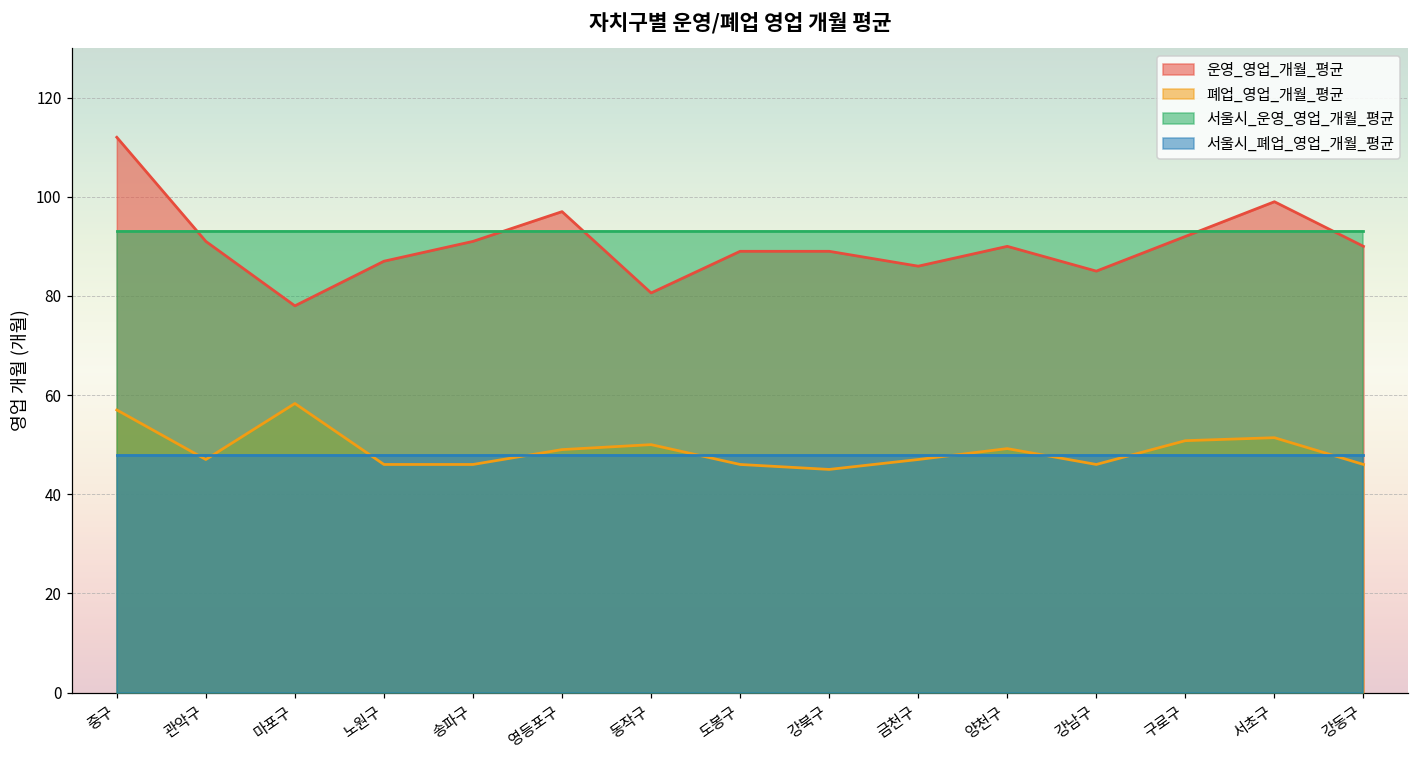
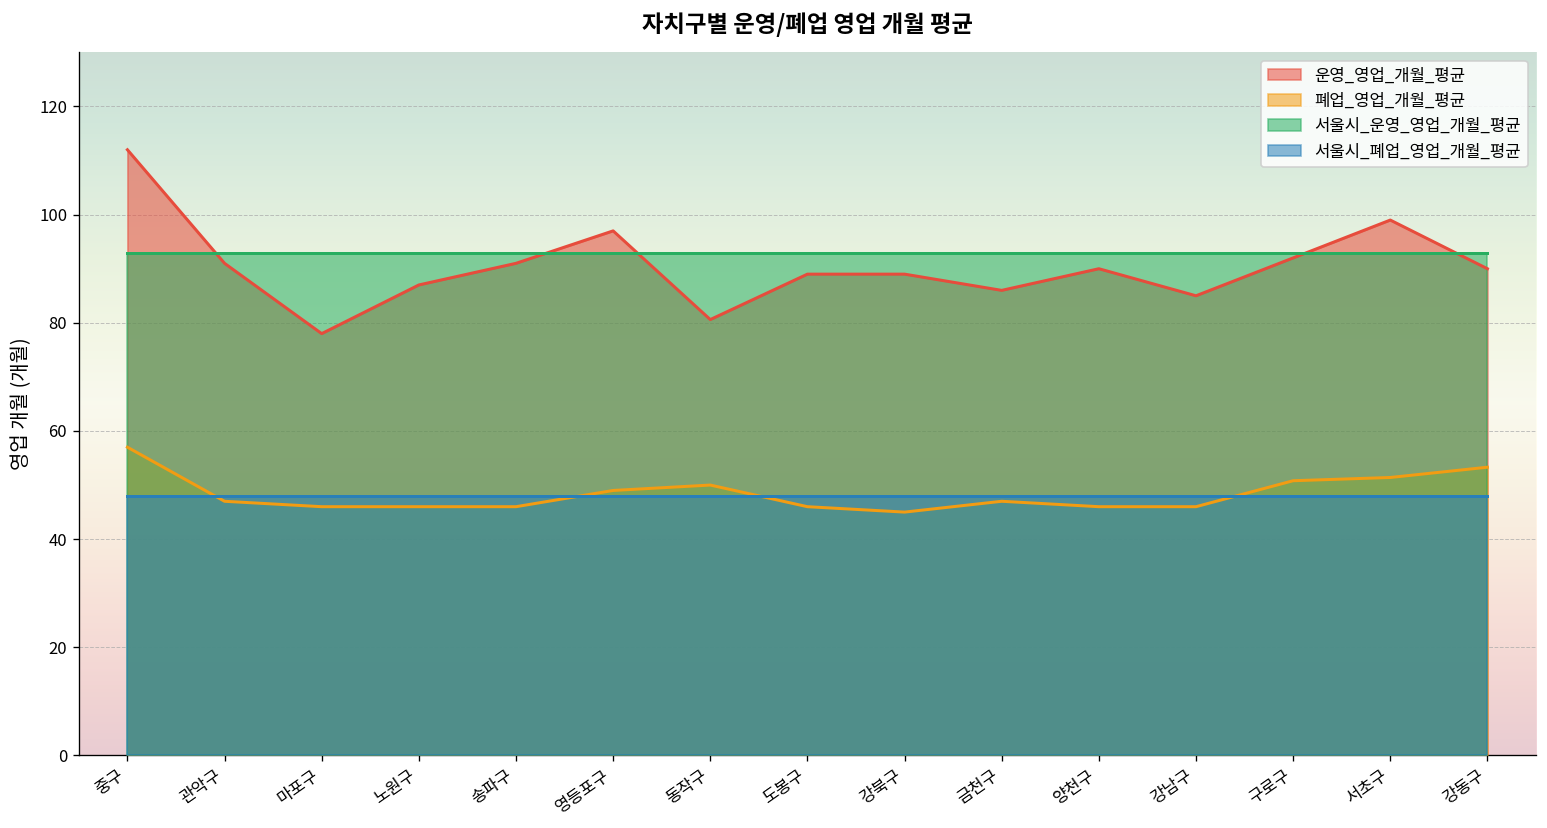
폐업_영업_개월_평균, 마포구: 58 -> 46
폐업_영업_개월_평균, 양천구: 49 -> 46
폐업_영업_개월_평균, 강동구: 46 -> 53
